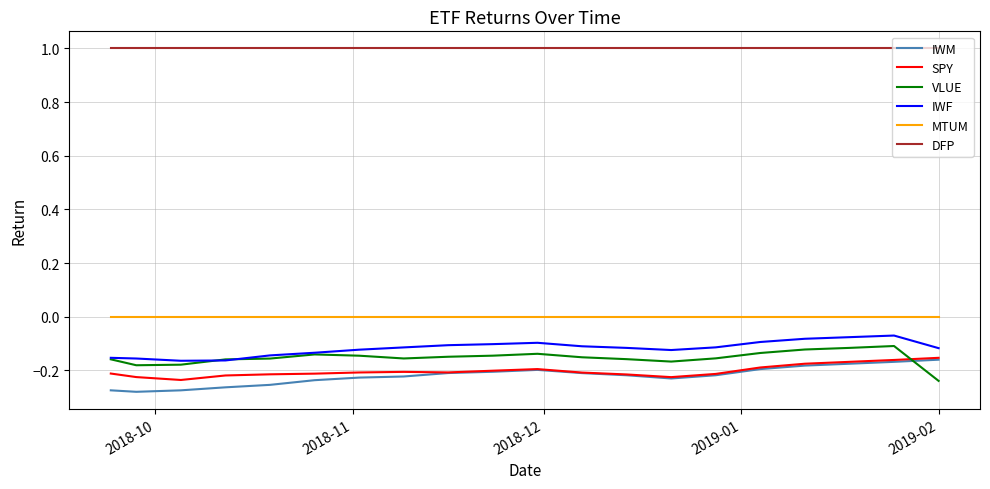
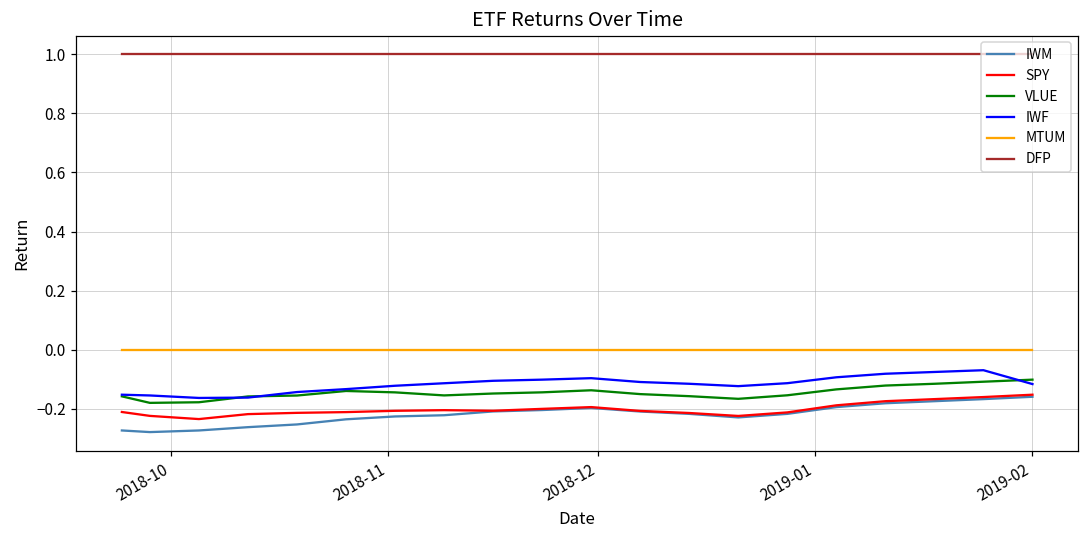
VLUE, 2019-02: -0.24 -> -0.10
